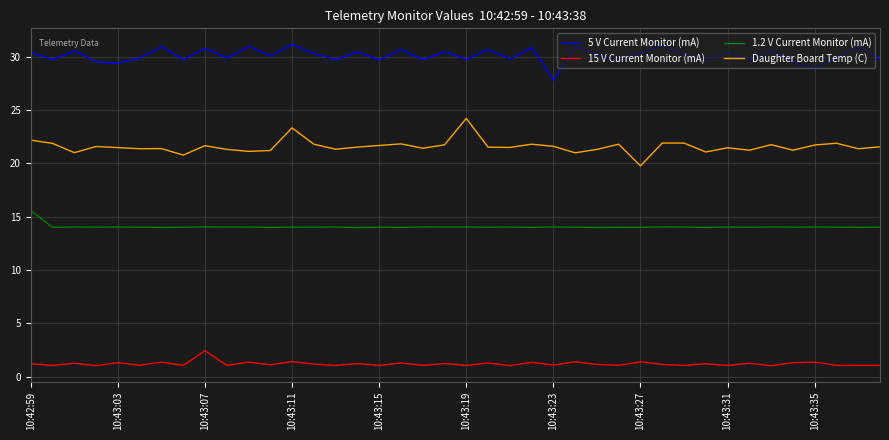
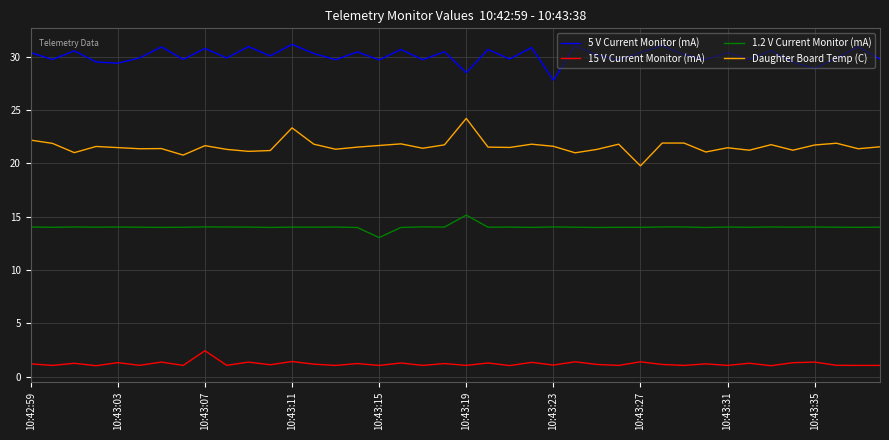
1.2 V Current Monitor (mA), 10:42:59: 15.6 -> 14.0
1.2 V Current Monitor (mA), 10:43:15: 14.0 -> 13.0
5 V Current Monitor (mA), 10:43:19: 29.8 -> 28.5
1.2 V Current Monitor (mA), 10:43:19: 14.0 -> 15.1
